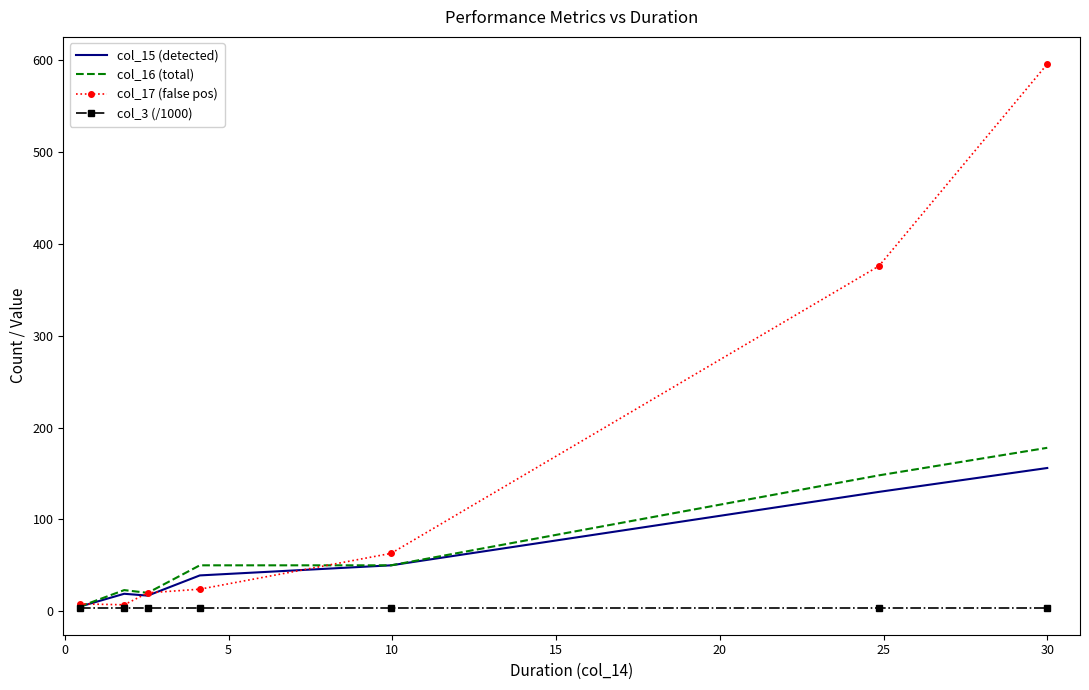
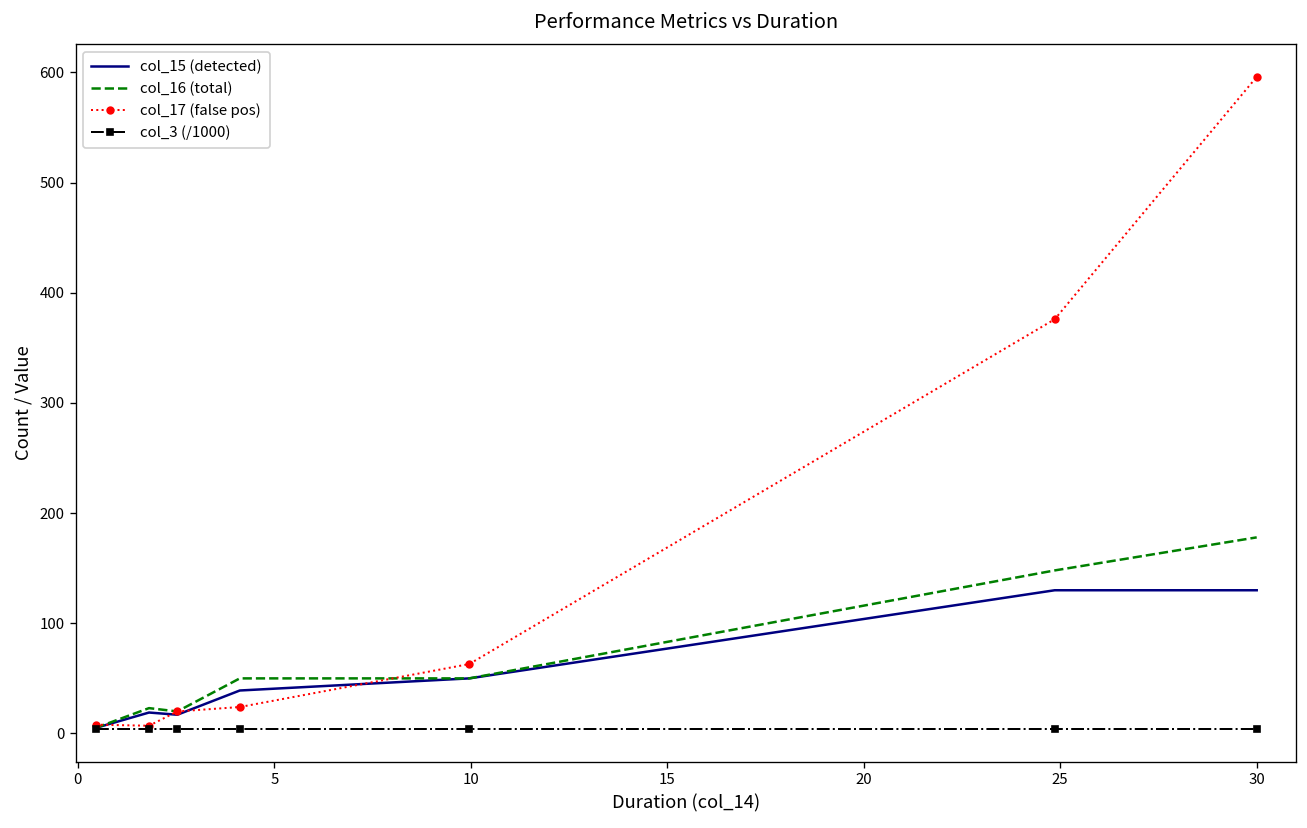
col_15 (detected), 30: 160 -> 130
